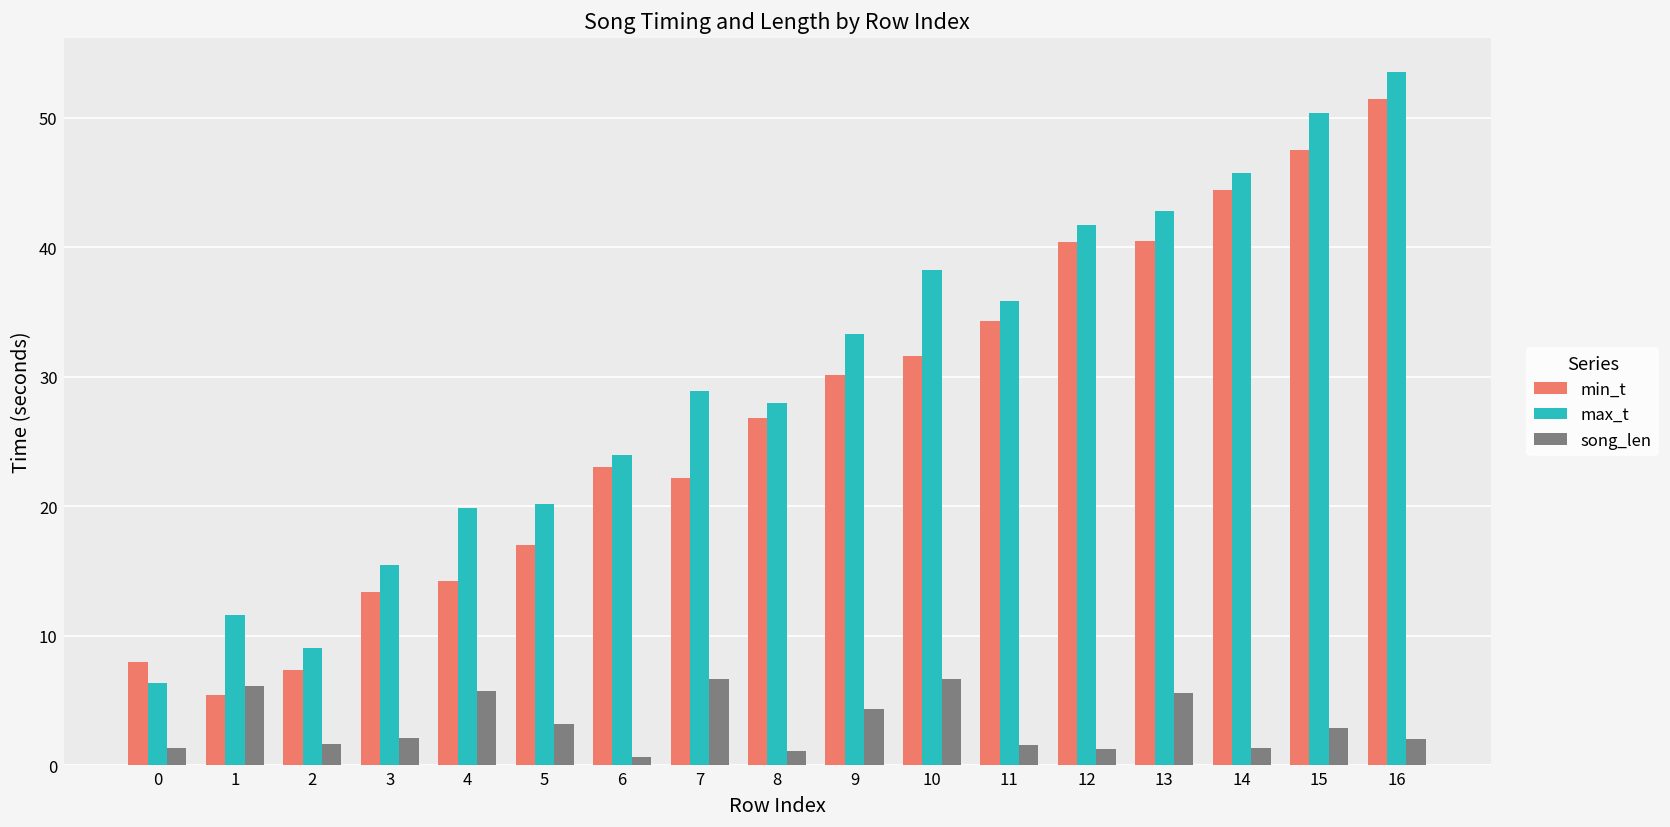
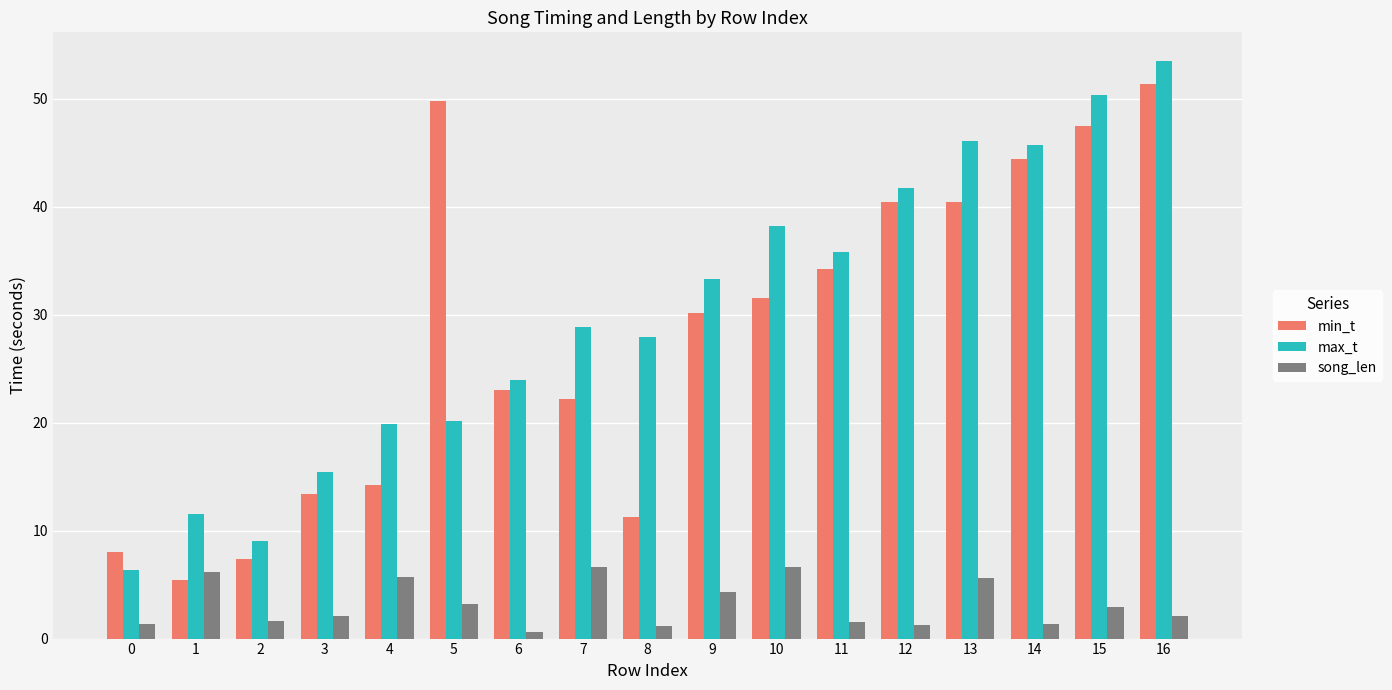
min_t, 5: 17.0 -> 49.8
min_t, 8: 26.8 -> 11.3
max_t, 13: 42.8 -> 46.1
